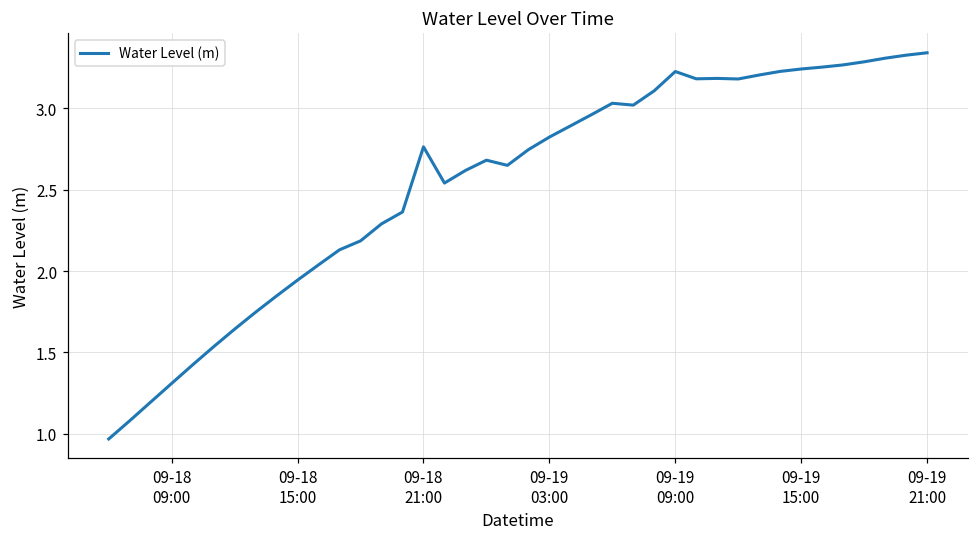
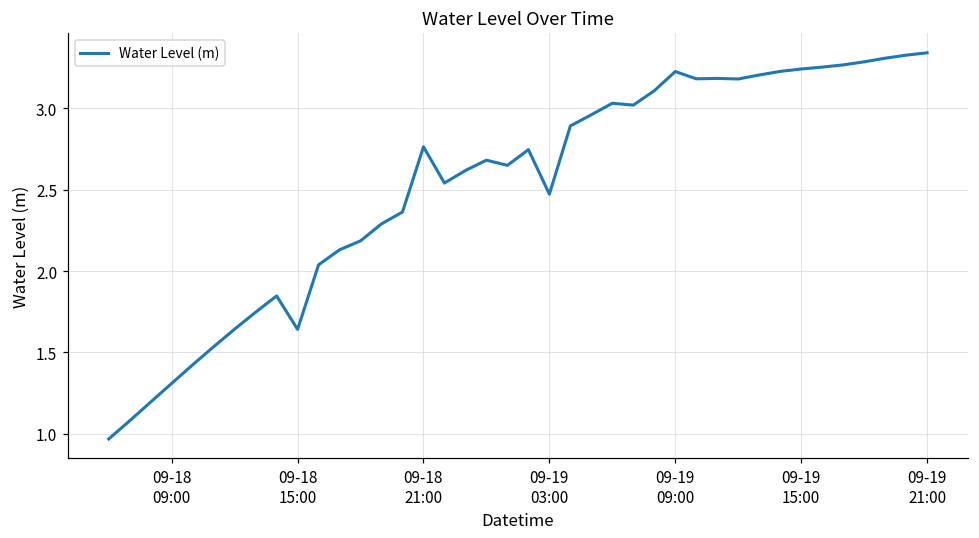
09-18 15:00: 1.94 -> 1.64
09-19 03:00: 2.82 -> 2.47
